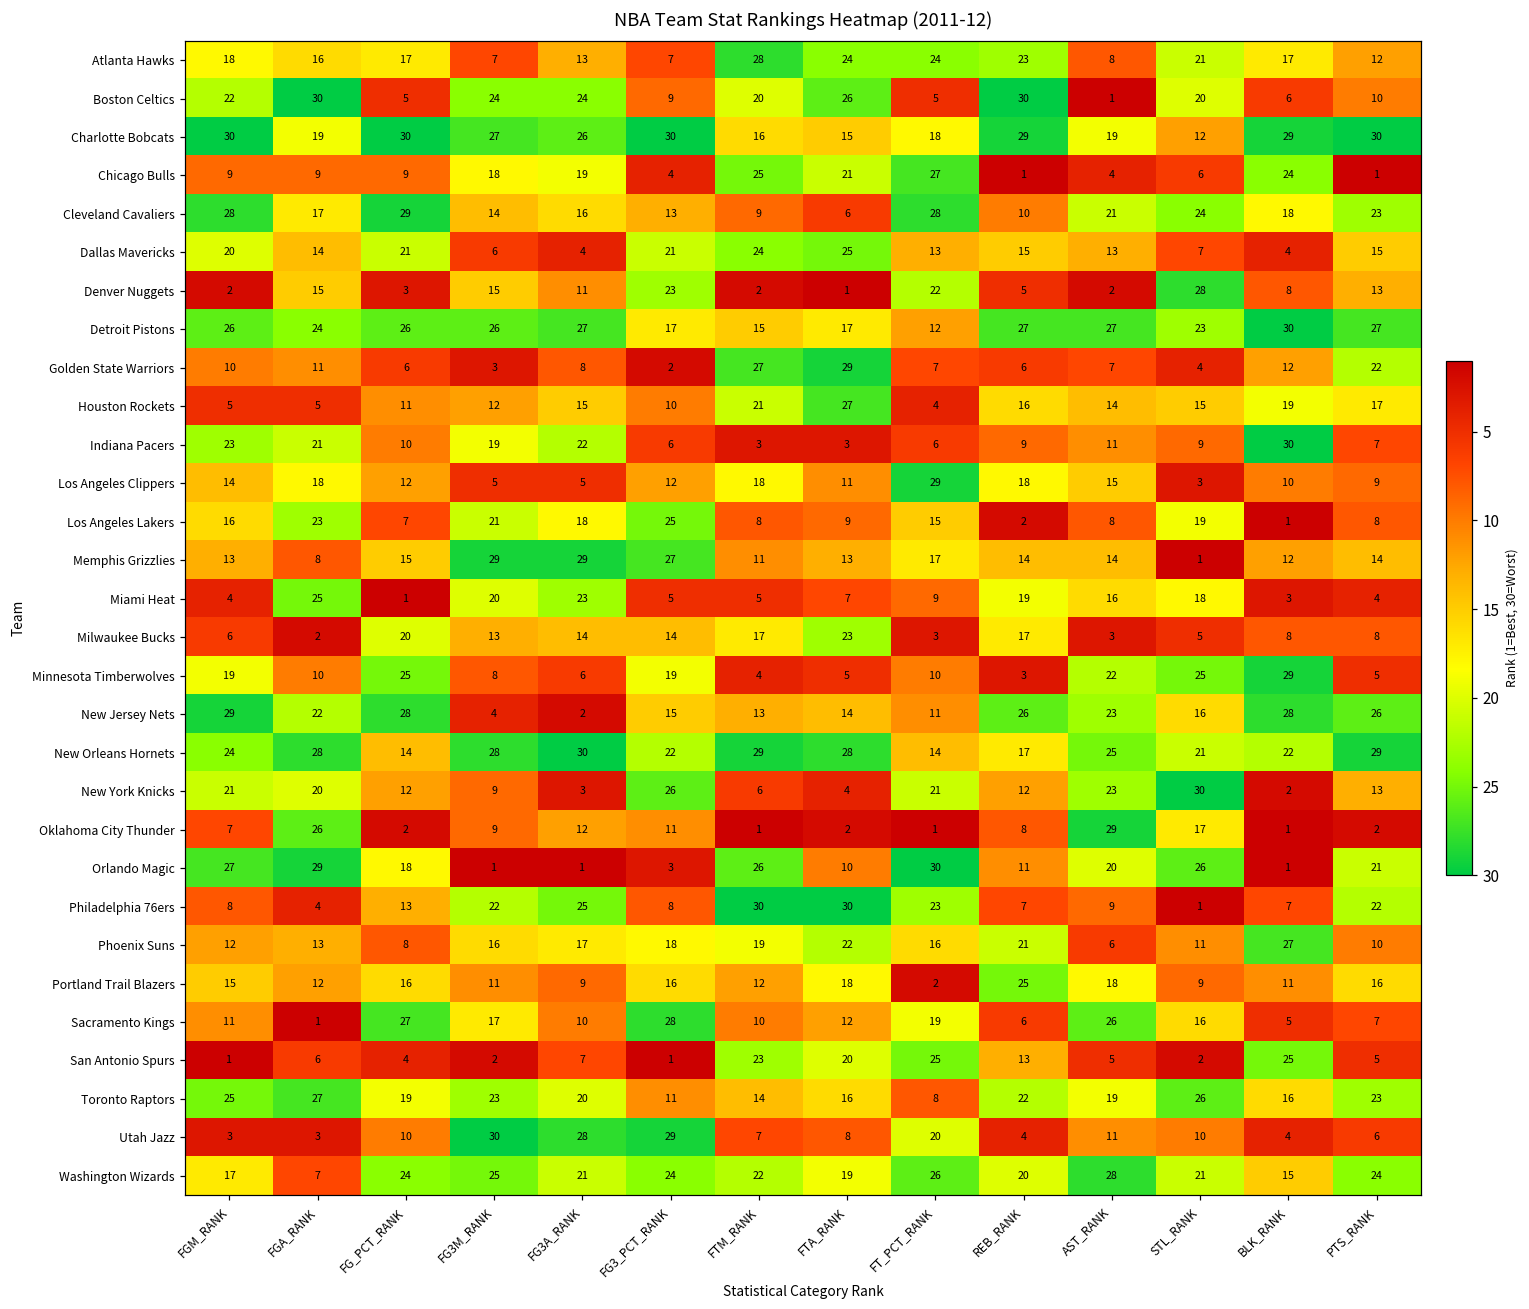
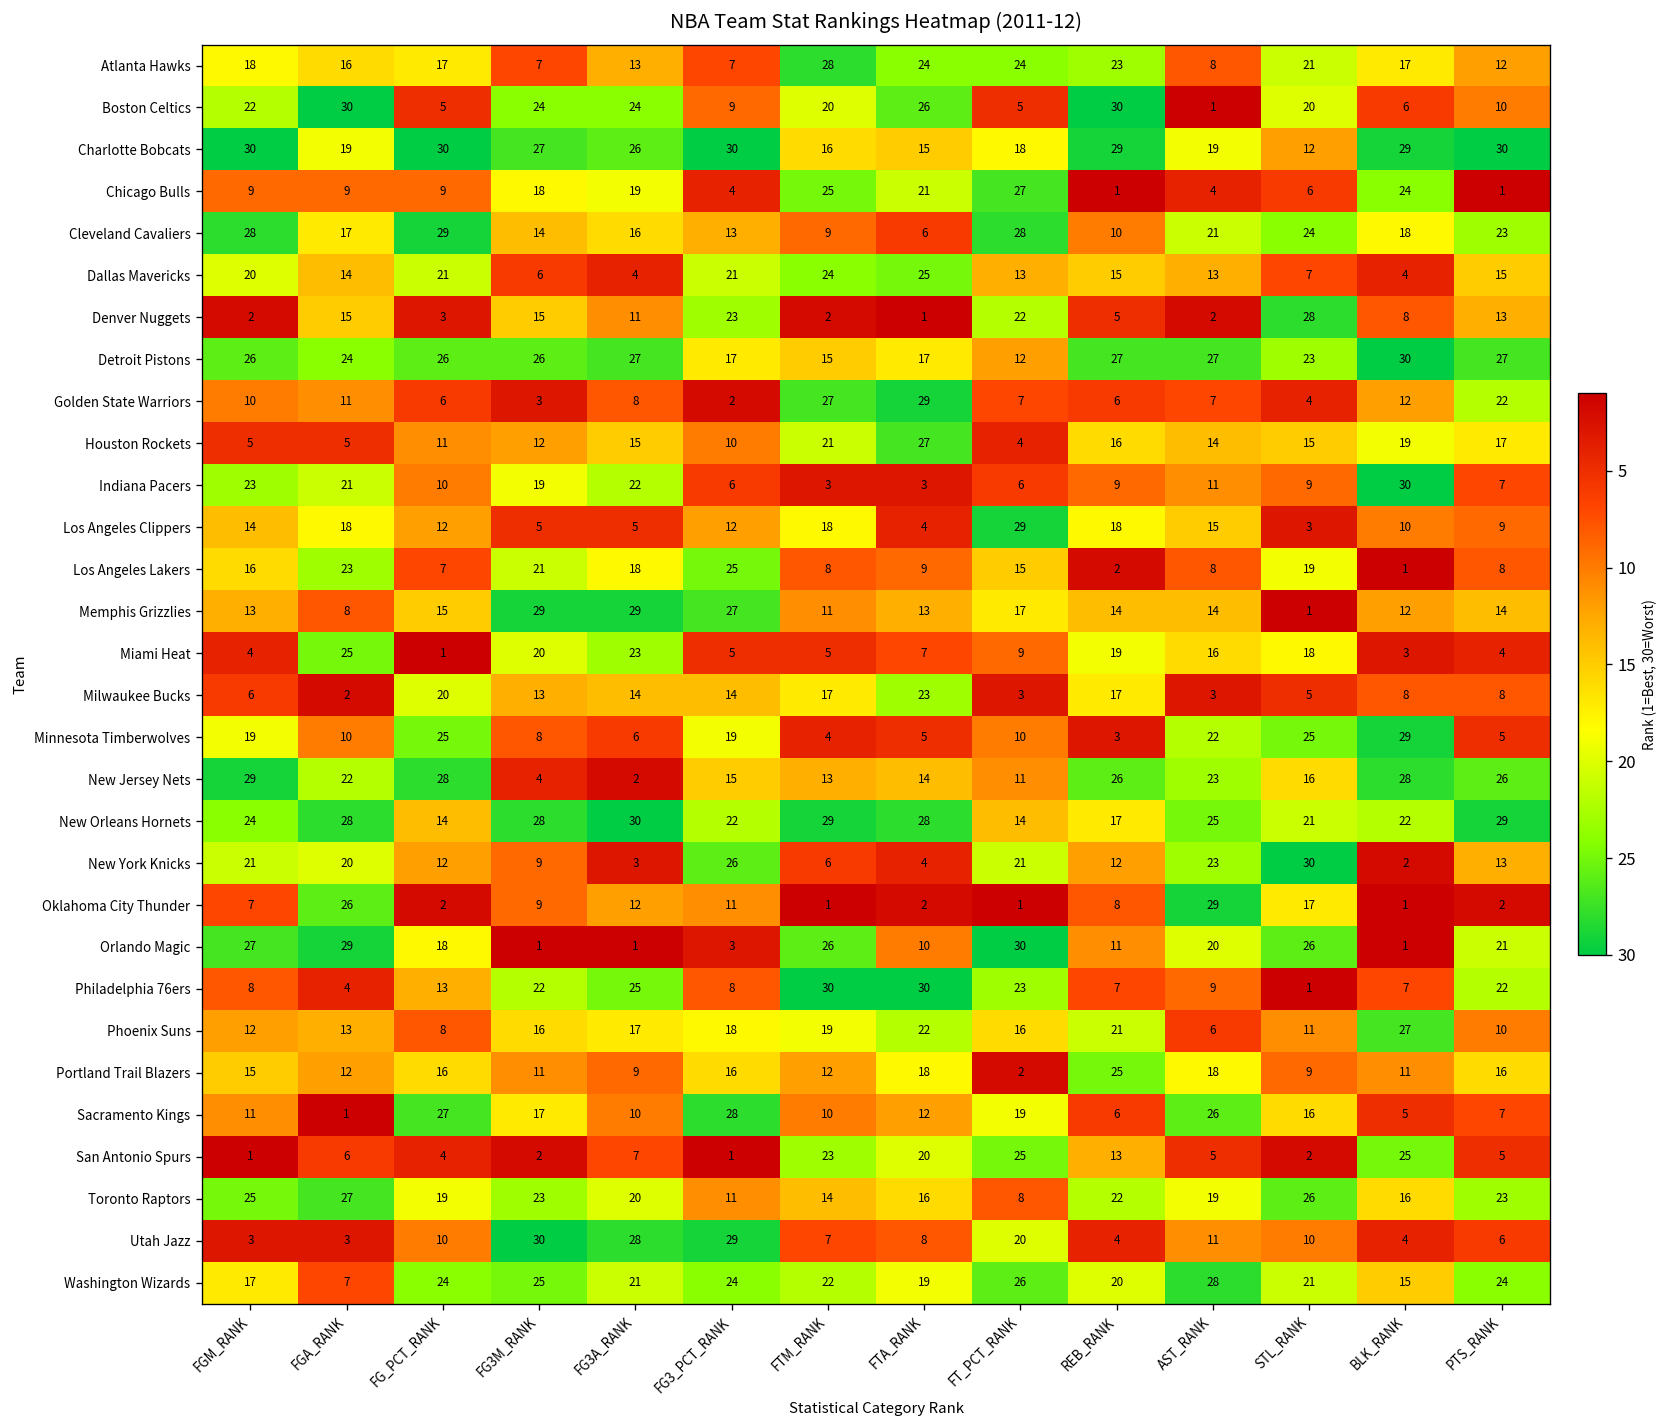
Los Angeles Clippers, FTA_RANK: 11 -> 4
